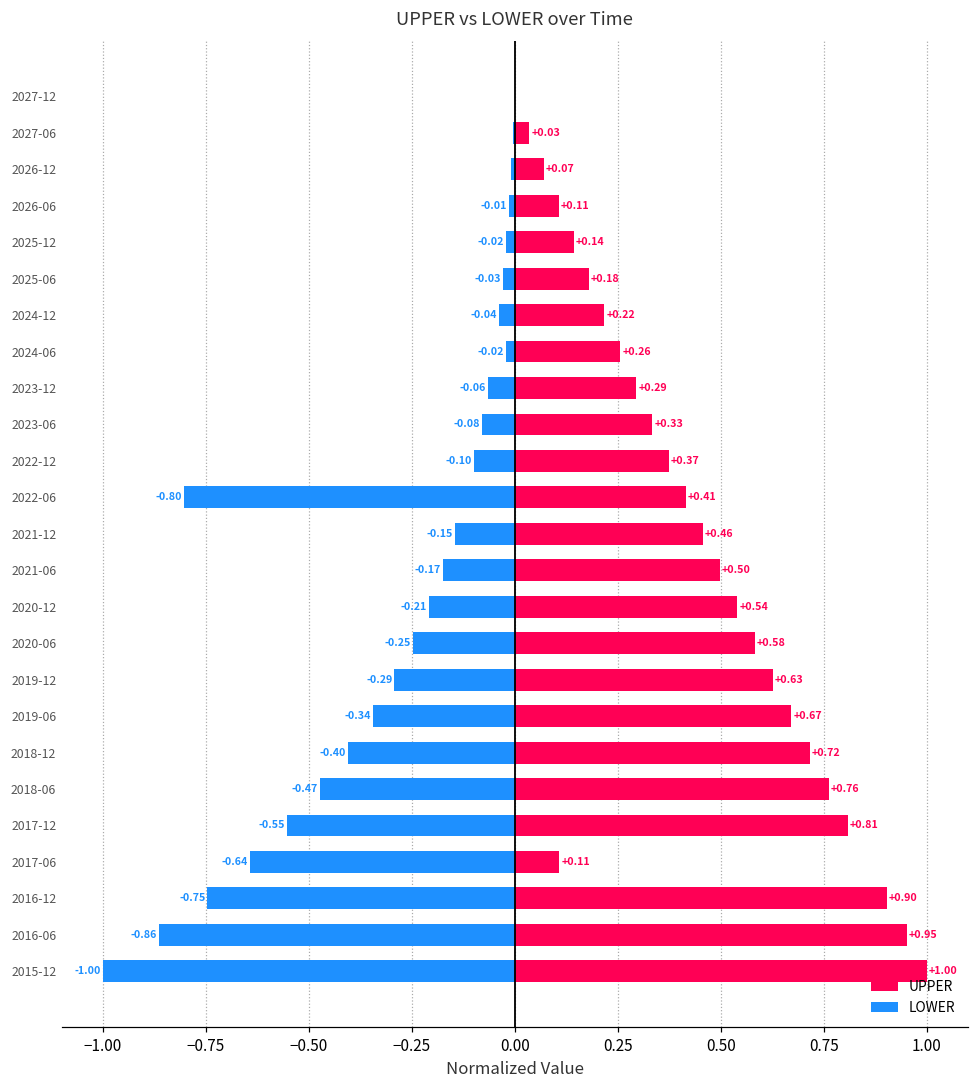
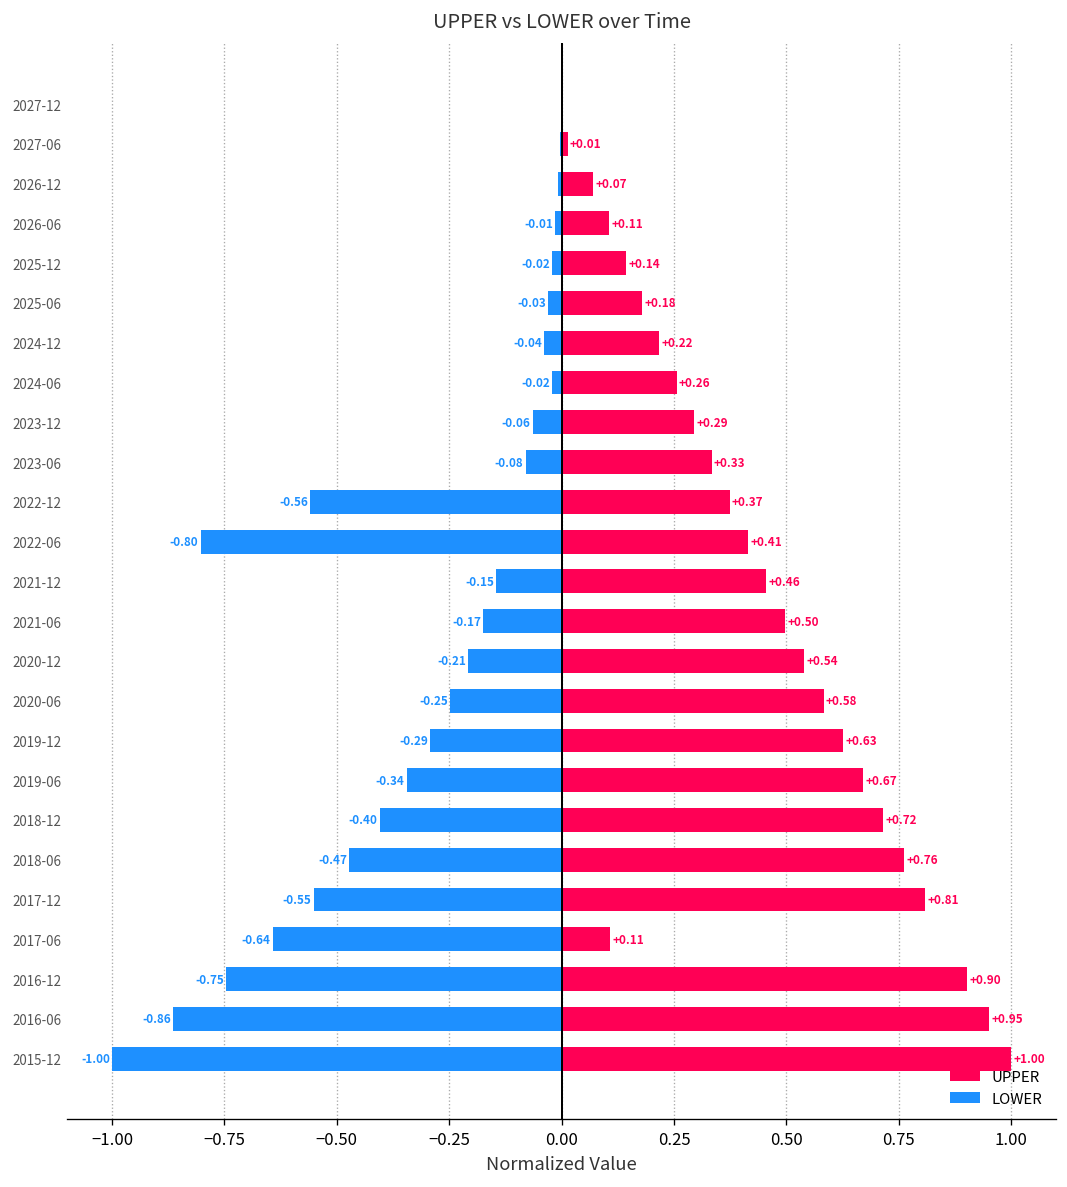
UPPER, 2027-06: +0.03 -> +0.01
LOWER, 2022-12: -0.10 -> -0.56
